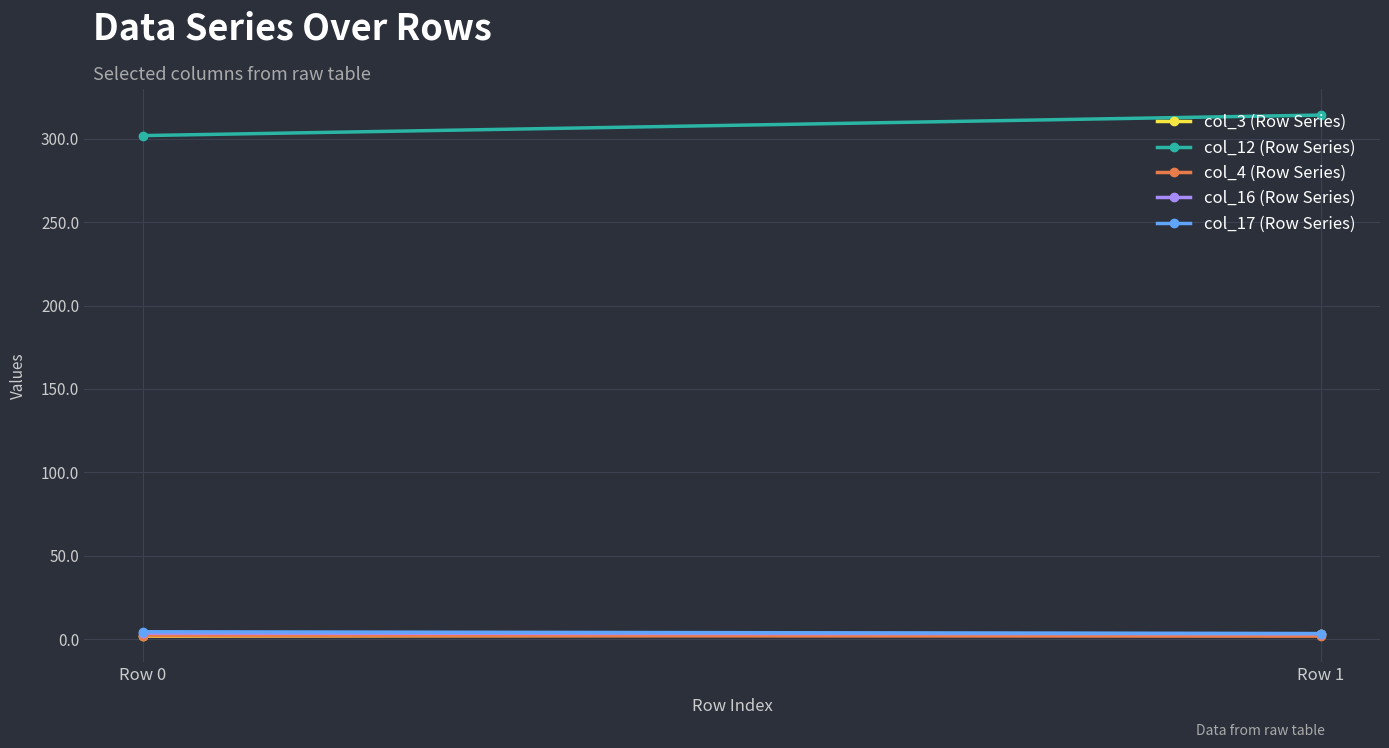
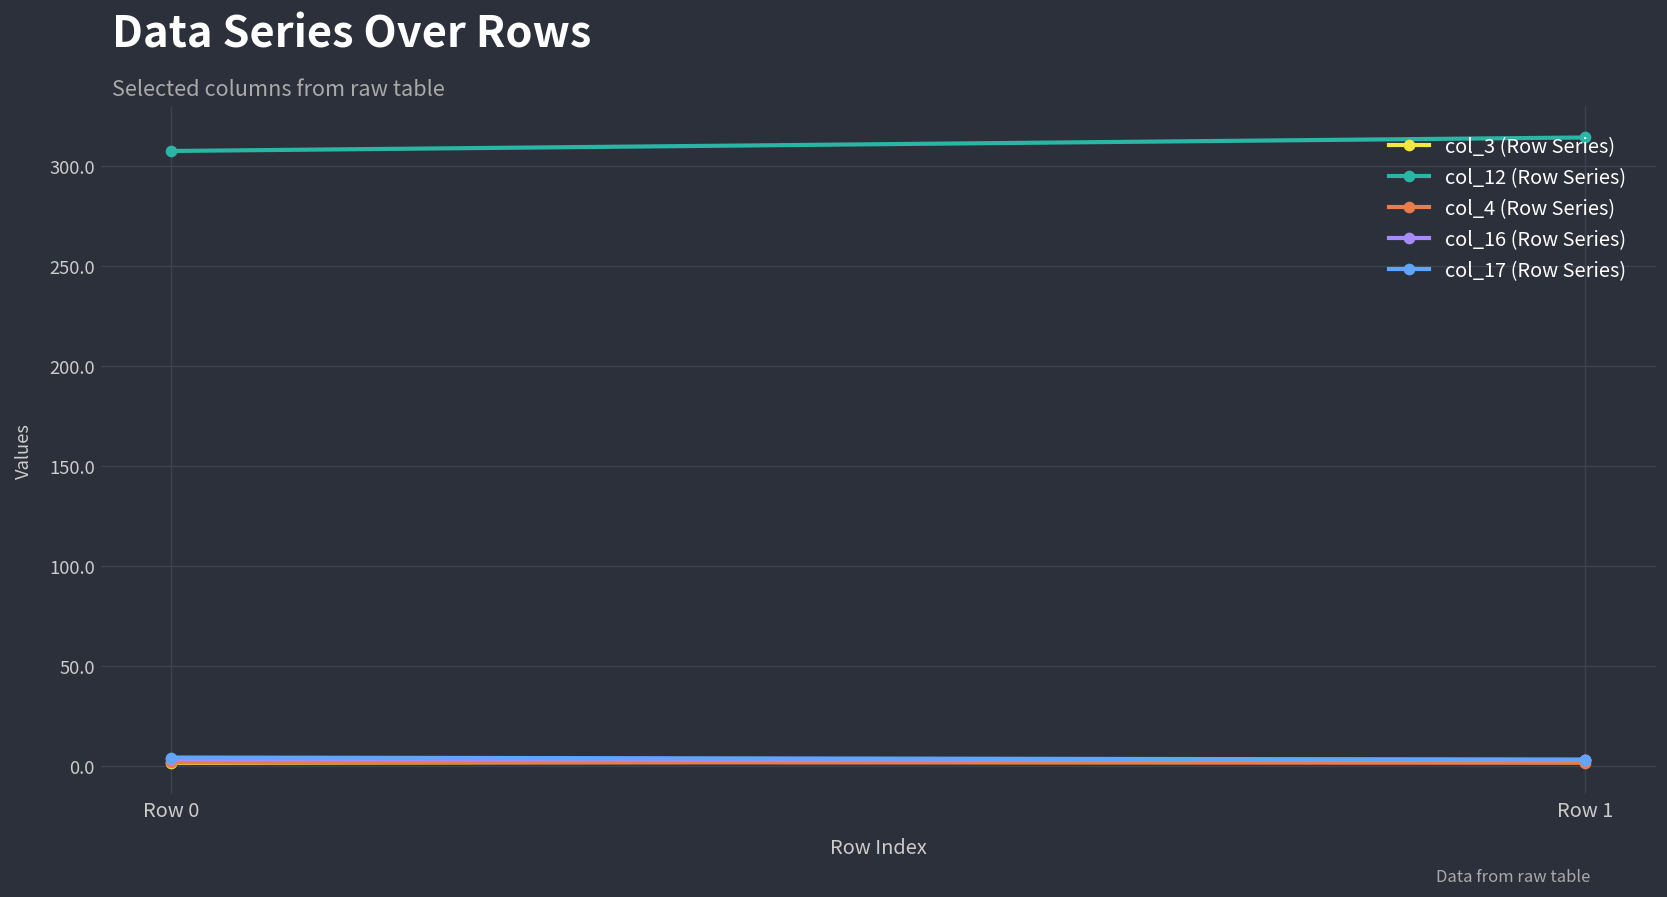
col_12 (Row Series), Row 0: 302 -> 307
